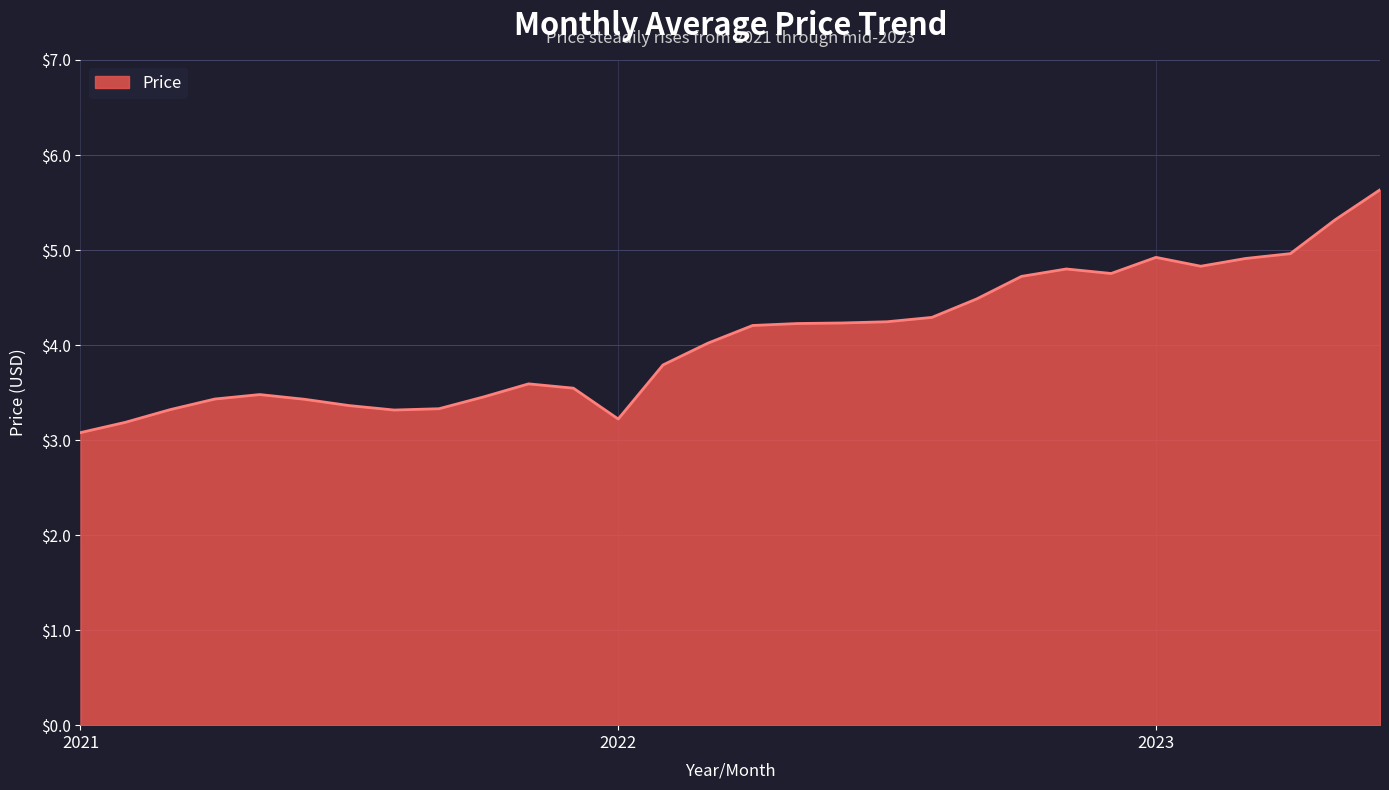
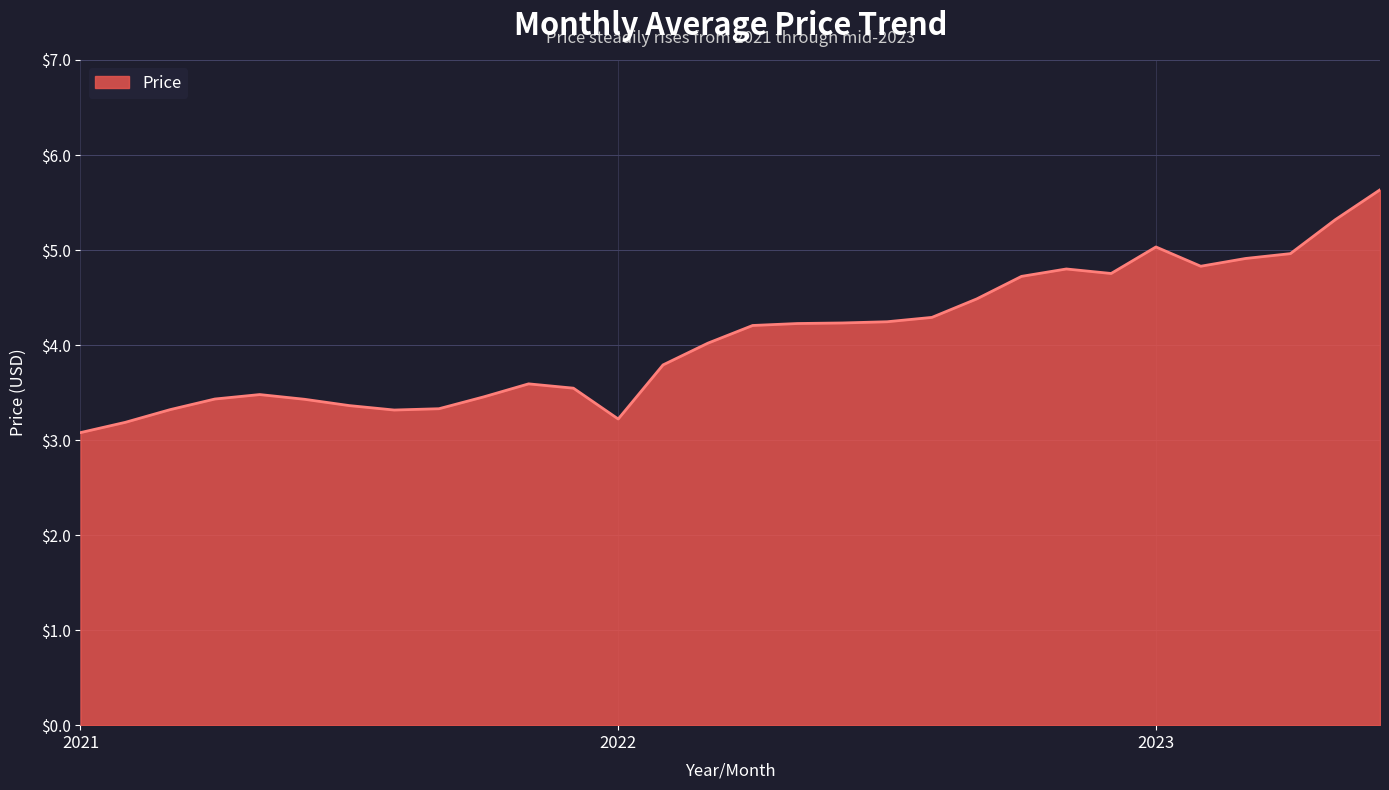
2023: $4.9 -> $5.0
